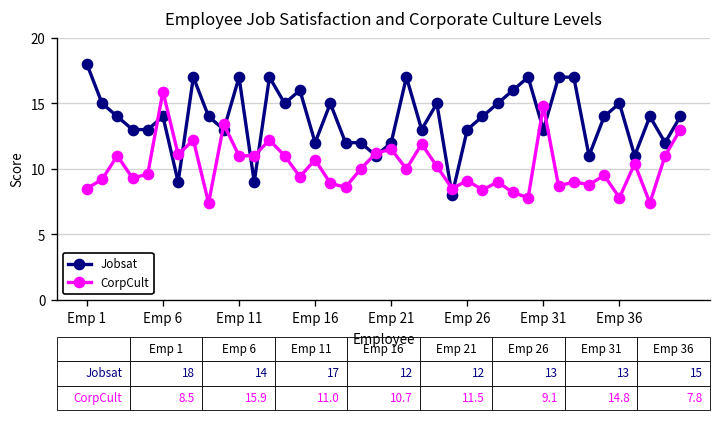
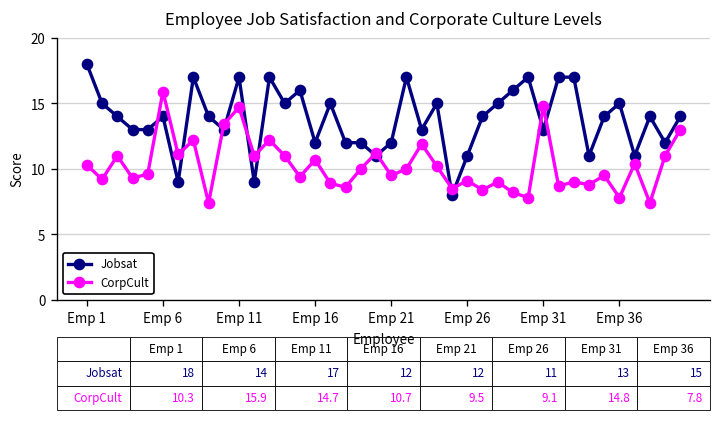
CorpCult, Emp 1: 8.5 -> 10.3
CorpCult, Emp 11: 11.0 -> 14.7
CorpCult, Emp 21: 11.5 -> 9.5
Jobsat, Emp 26: 13 -> 11
